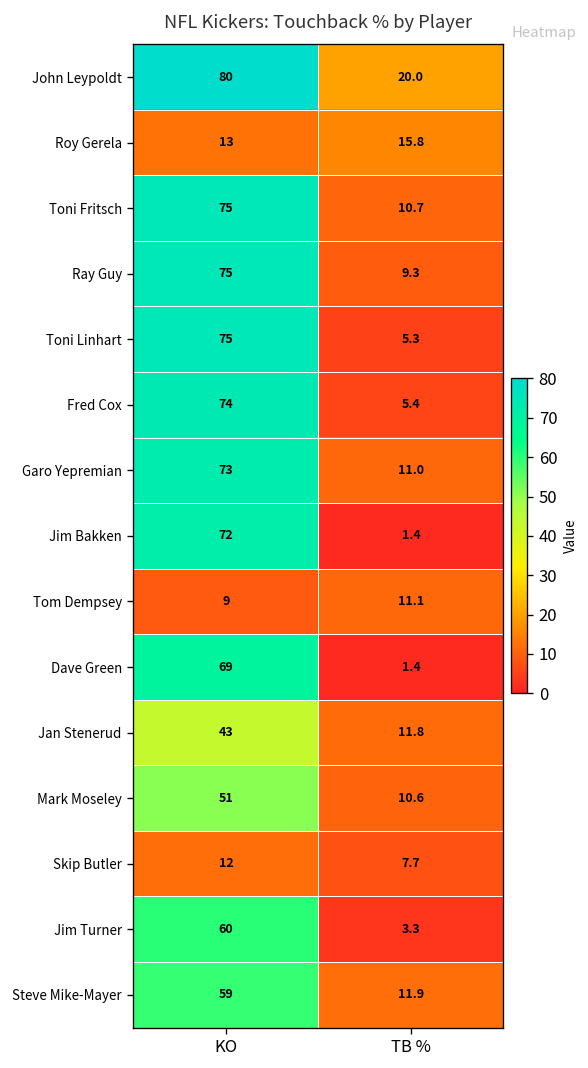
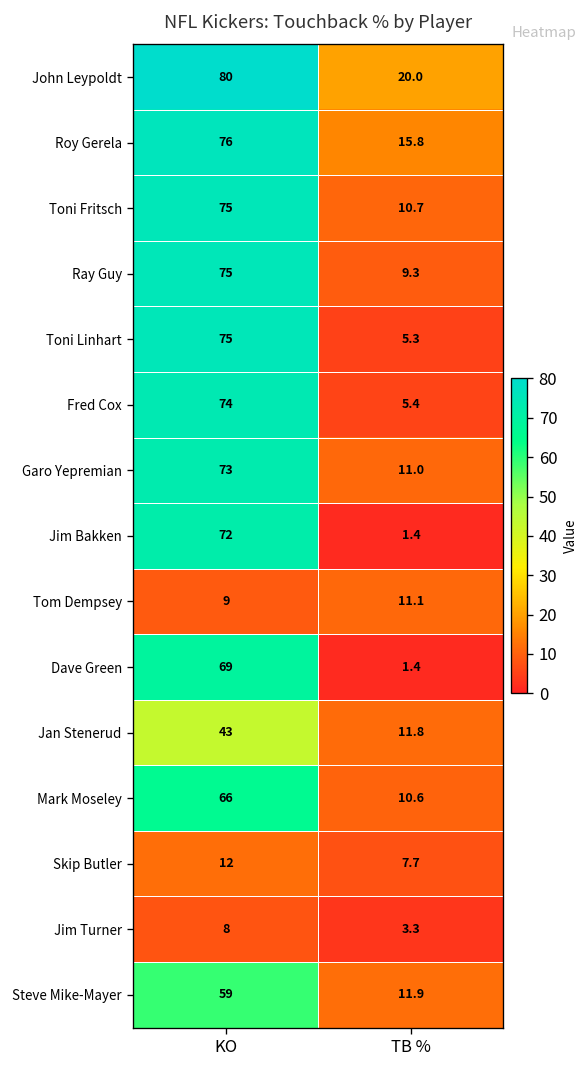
Roy Gerela, KO: 13 -> 76
Mark Moseley, KO: 51 -> 66
Jim Turner, KO: 60 -> 8
